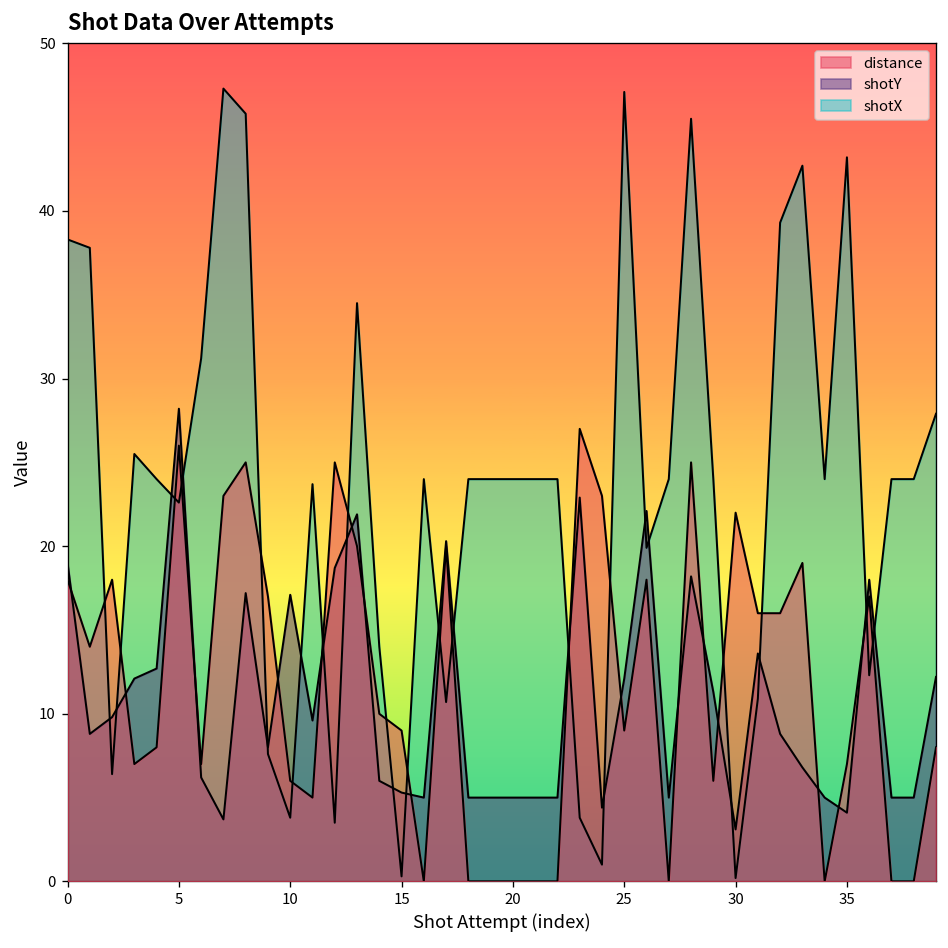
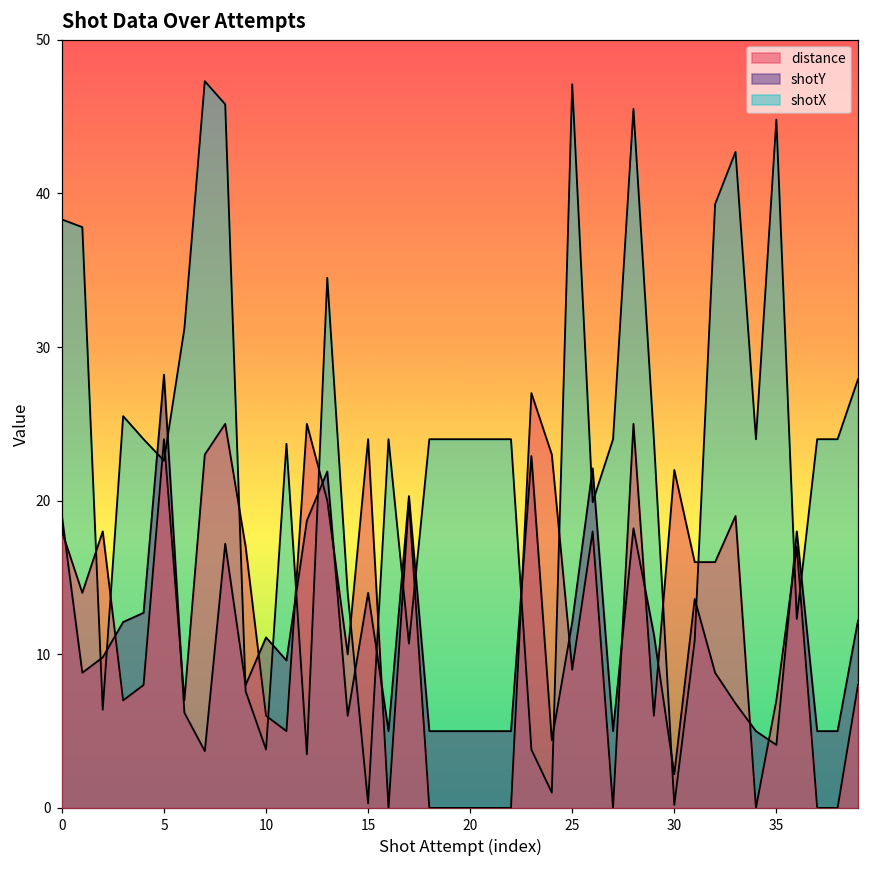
distance, 5: 26 -> 24
shotY, 10: 17.1 -> 11.1
distance, 15: 9 -> 24
shotY, 15: 5.3 -> 14.0
shotY, 30: 3.1 -> 2.2
shotX, 35: 43.2 -> 44.8
